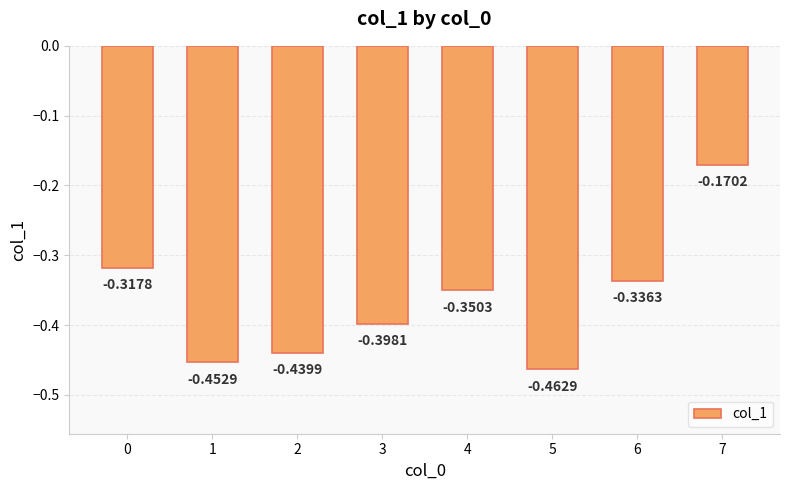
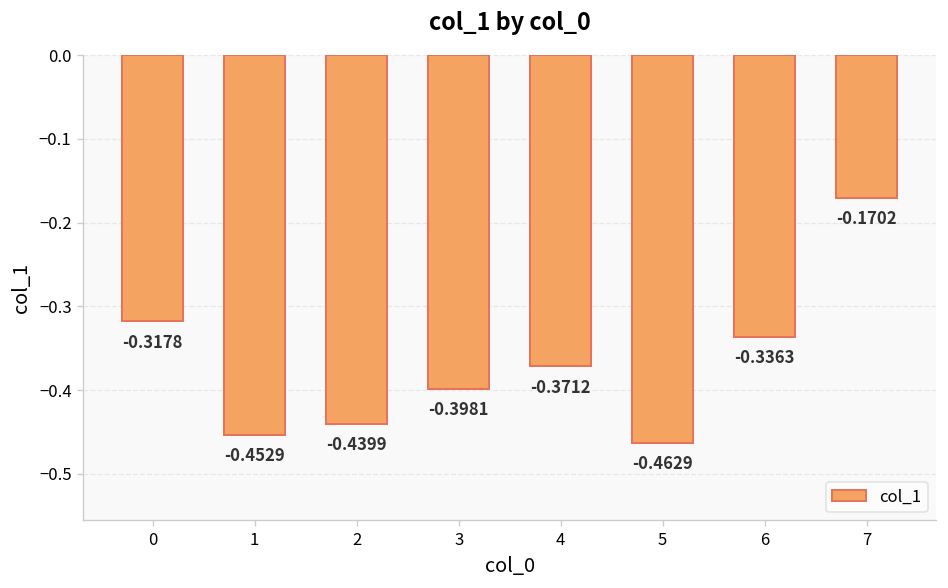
4: -0.3503 -> -0.3712
